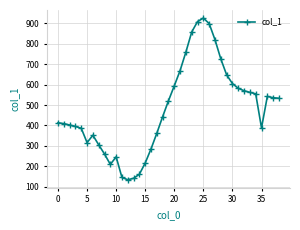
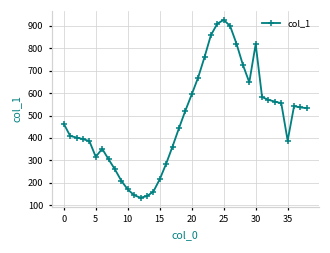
0: 410 -> 460
10: 250 -> 170
30: 610 -> 820
